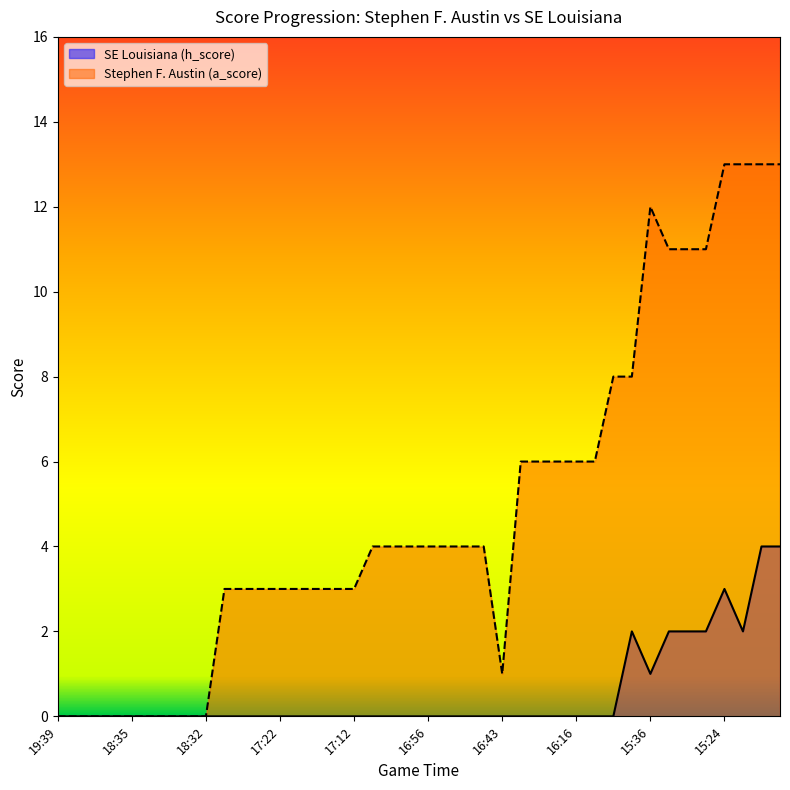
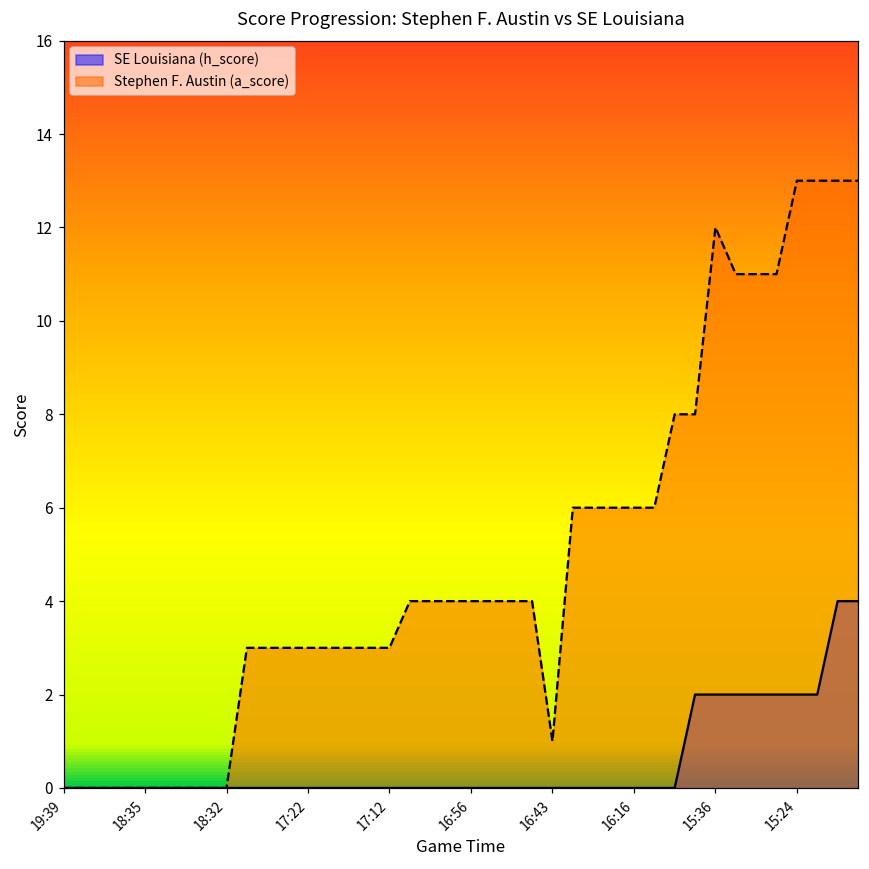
SE Louisiana (h_score), 15:36: 1 -> 2
SE Louisiana (h_score), 15:24: 3 -> 2
